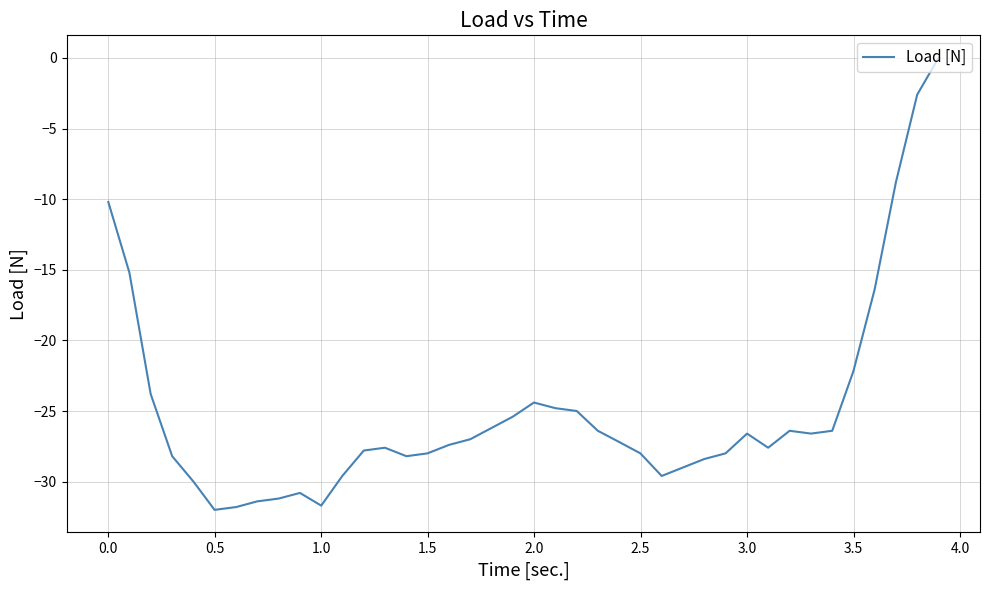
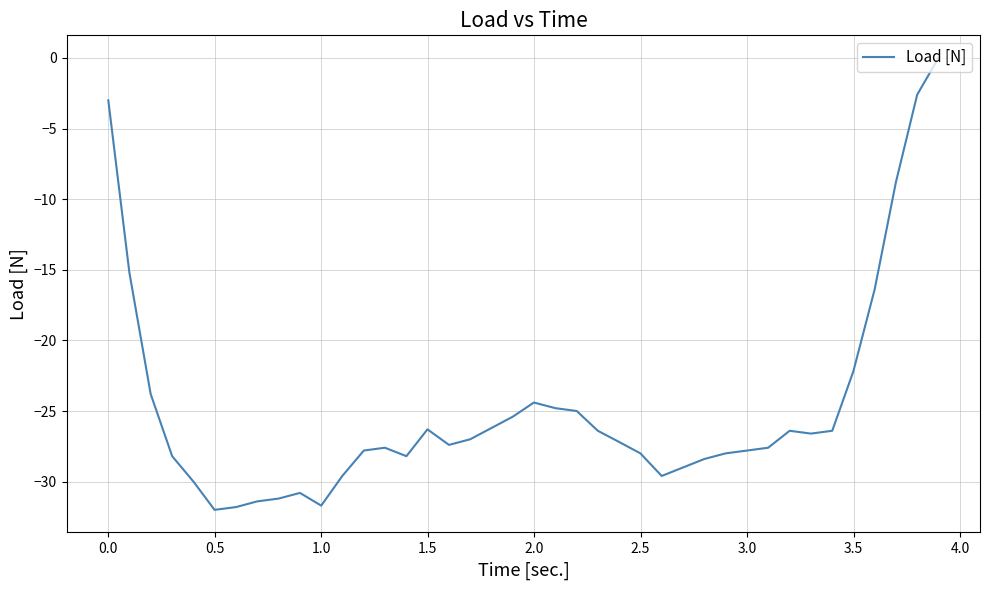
0.0: -10.2 -> -3.0
1.5: -28.0 -> -26.3
3.0: -26.6 -> -27.8
